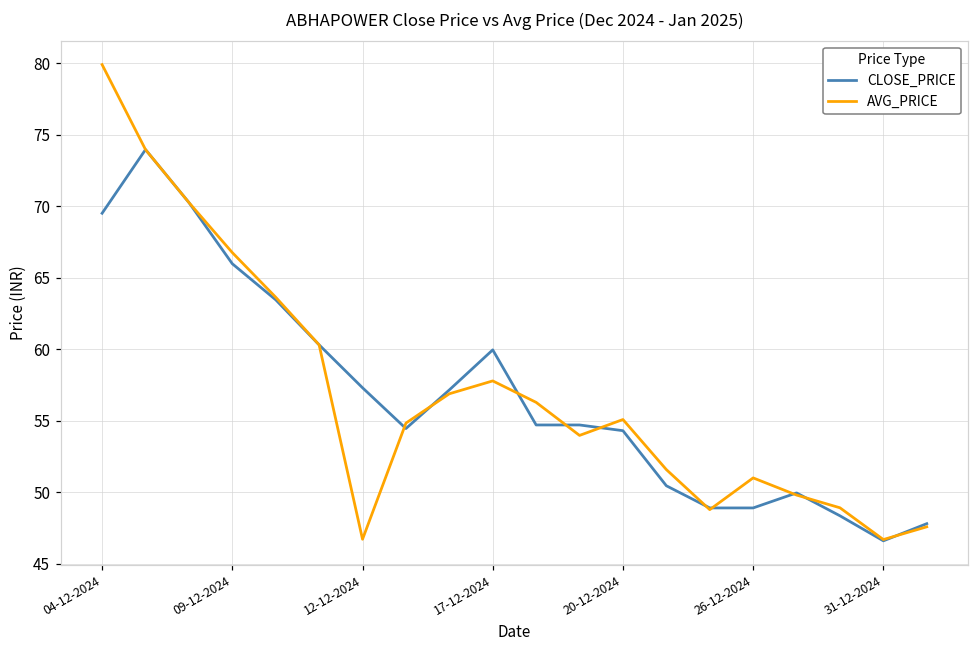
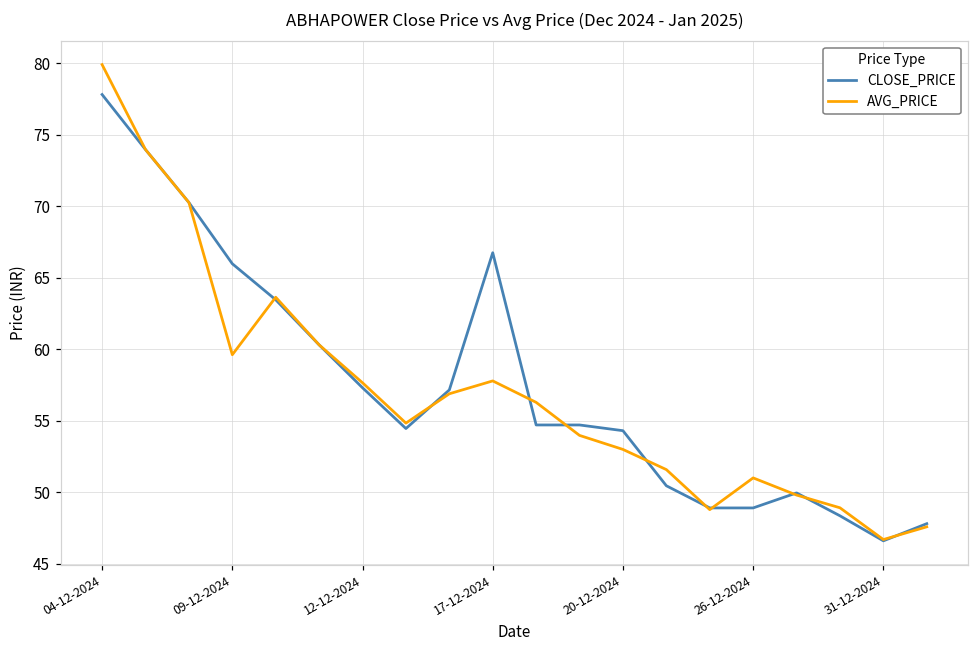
CLOSE_PRICE, 04-12-2024: 69.5 -> 77.8
AVG_PRICE, 09-12-2024: 66.8 -> 59.6
AVG_PRICE, 12-12-2024: 46.7 -> 57.7
CLOSE_PRICE, 17-12-2024: 60.0 -> 66.7
AVG_PRICE, 20-12-2024: 55.1 -> 53.0
